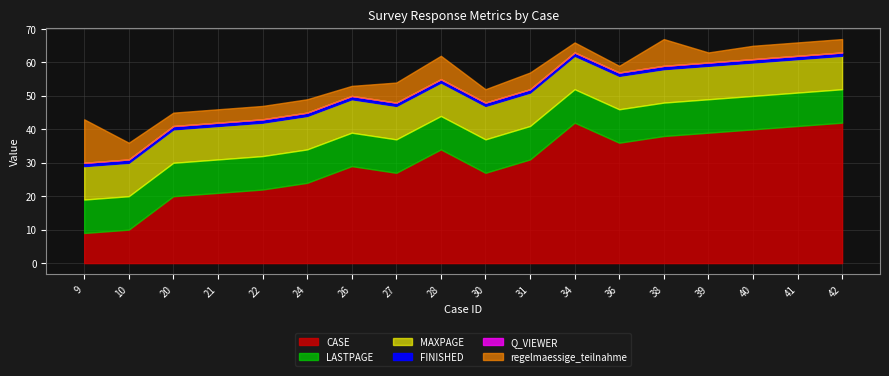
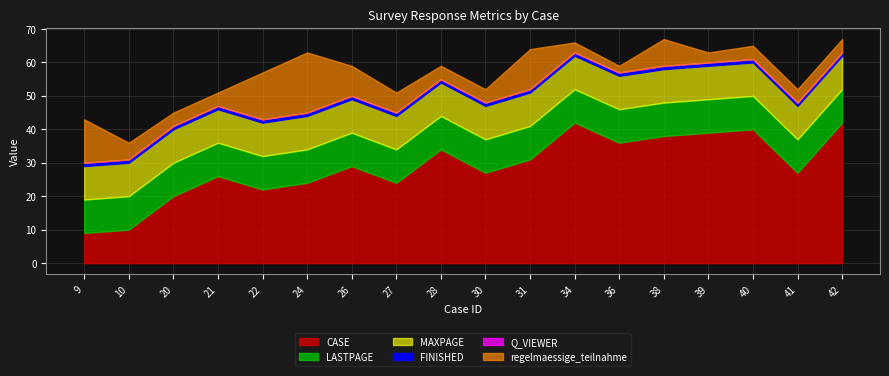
CASE, 21: 21 -> 26
regelmaessige_teilnahme, 22: 4 -> 14
regelmaessige_teilnahme, 24: 4 -> 18
regelmaessige_teilnahme, 26: 3 -> 9
CASE, 27: 27 -> 24
regelmaessige_teilnahme, 28: 7 -> 4
regelmaessige_teilnahme, 31: 5 -> 12
CASE, 41: 41 -> 27
